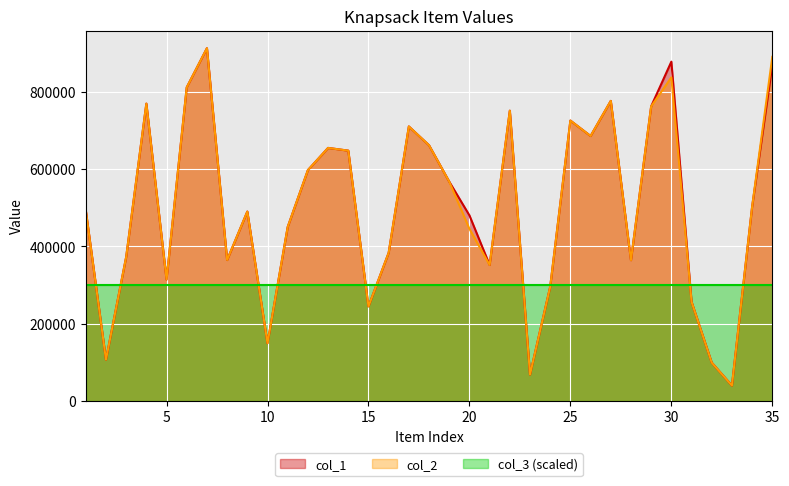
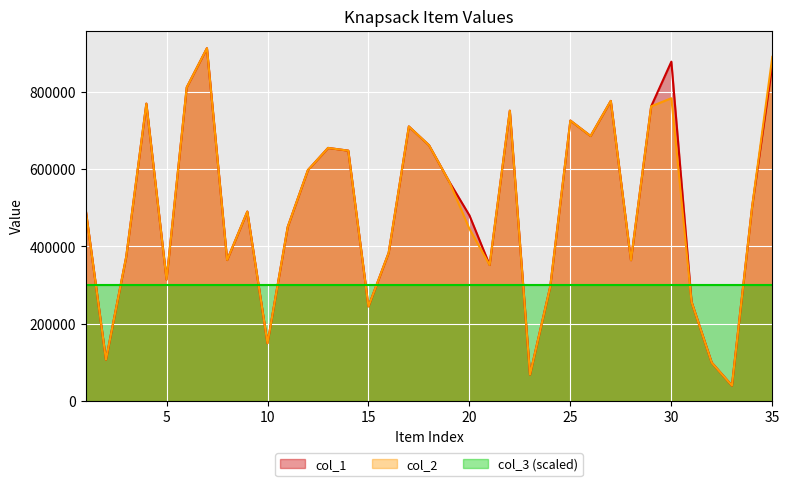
col_2, 30: 840000 -> 780000
